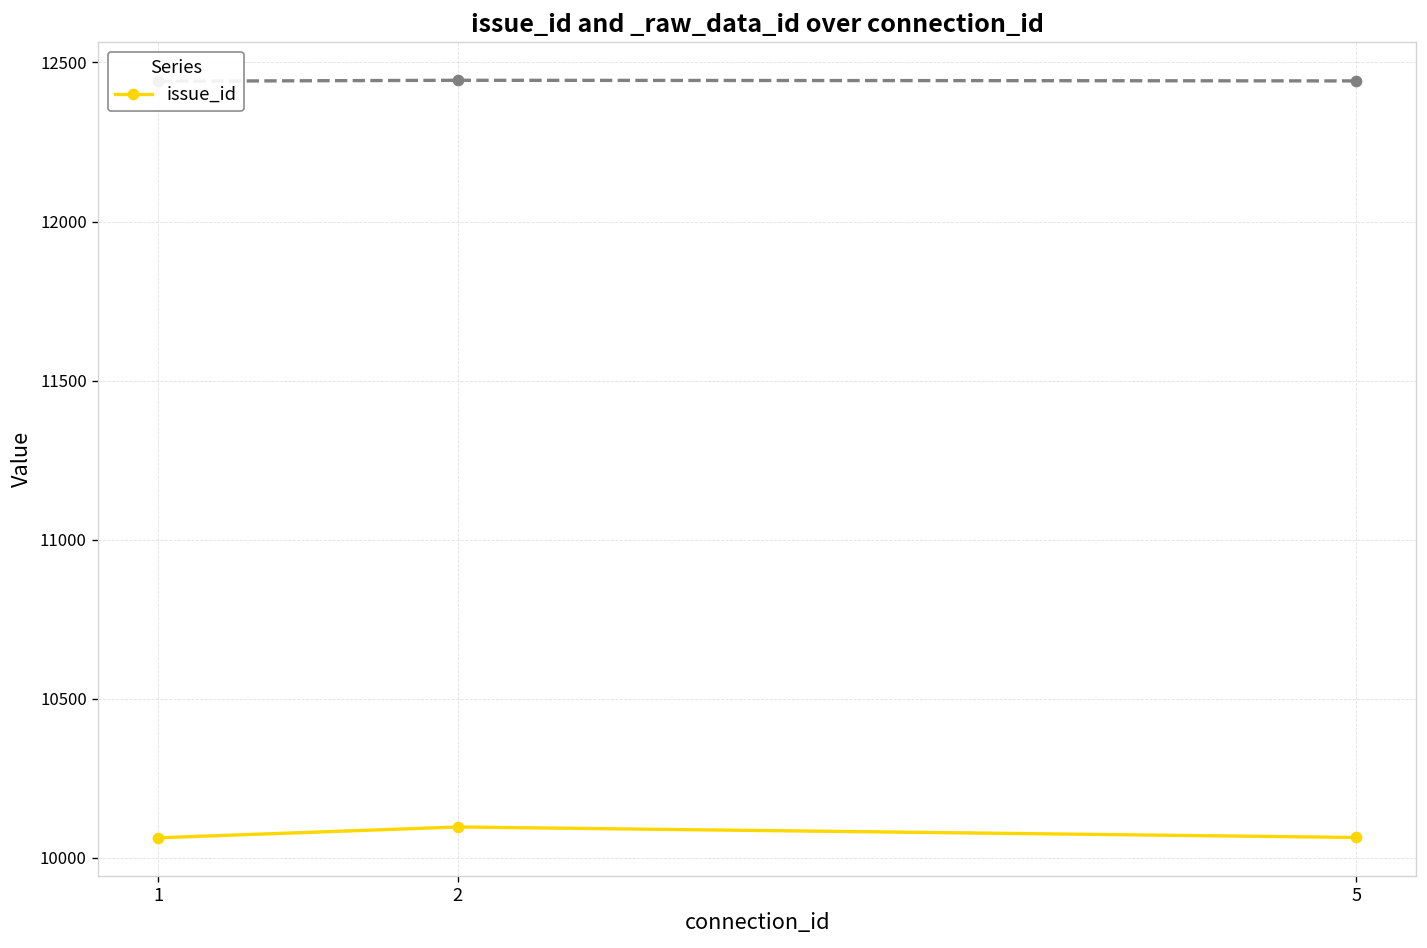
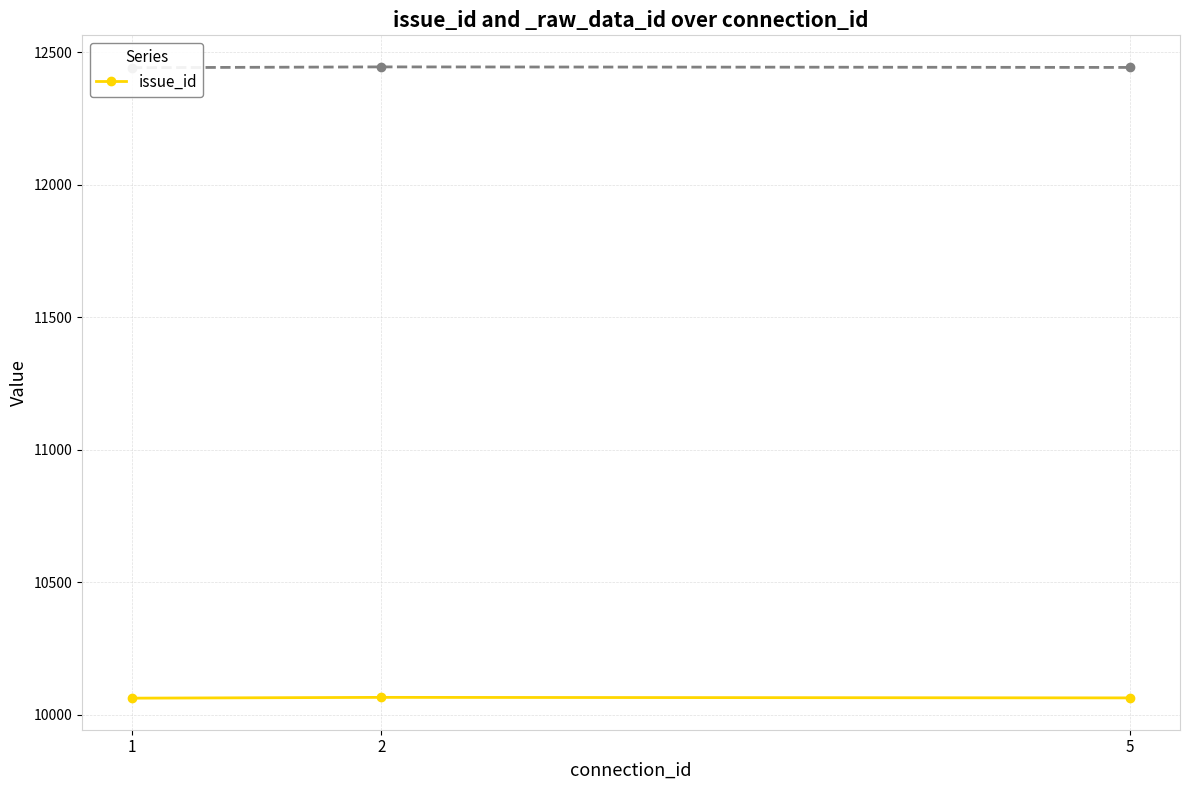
issue_id, 2: 10100 -> 10070
